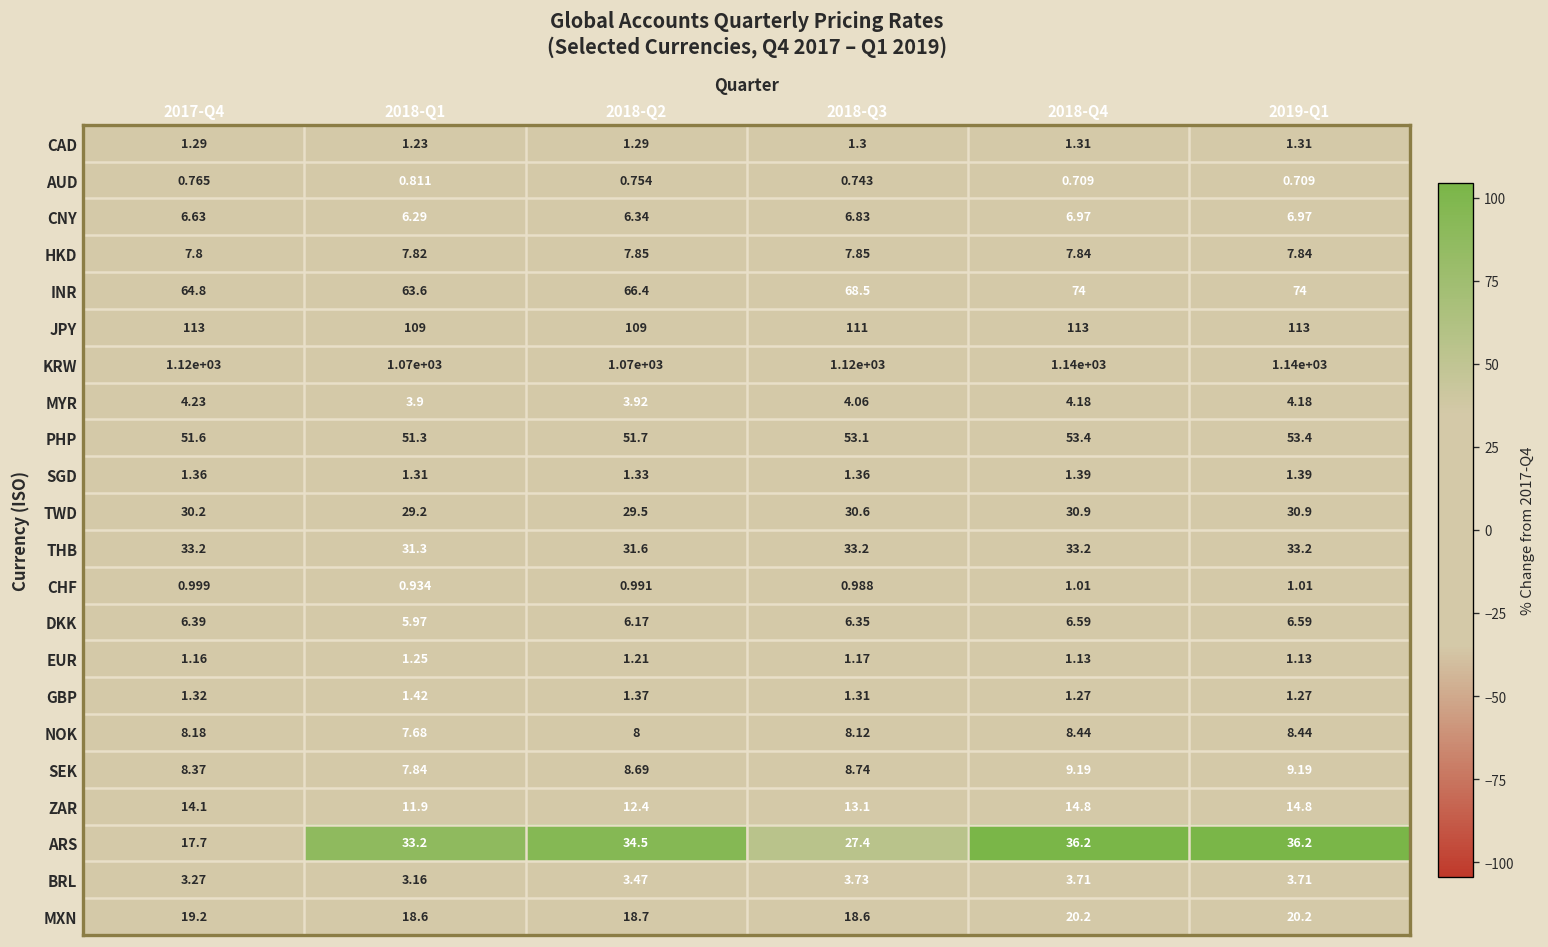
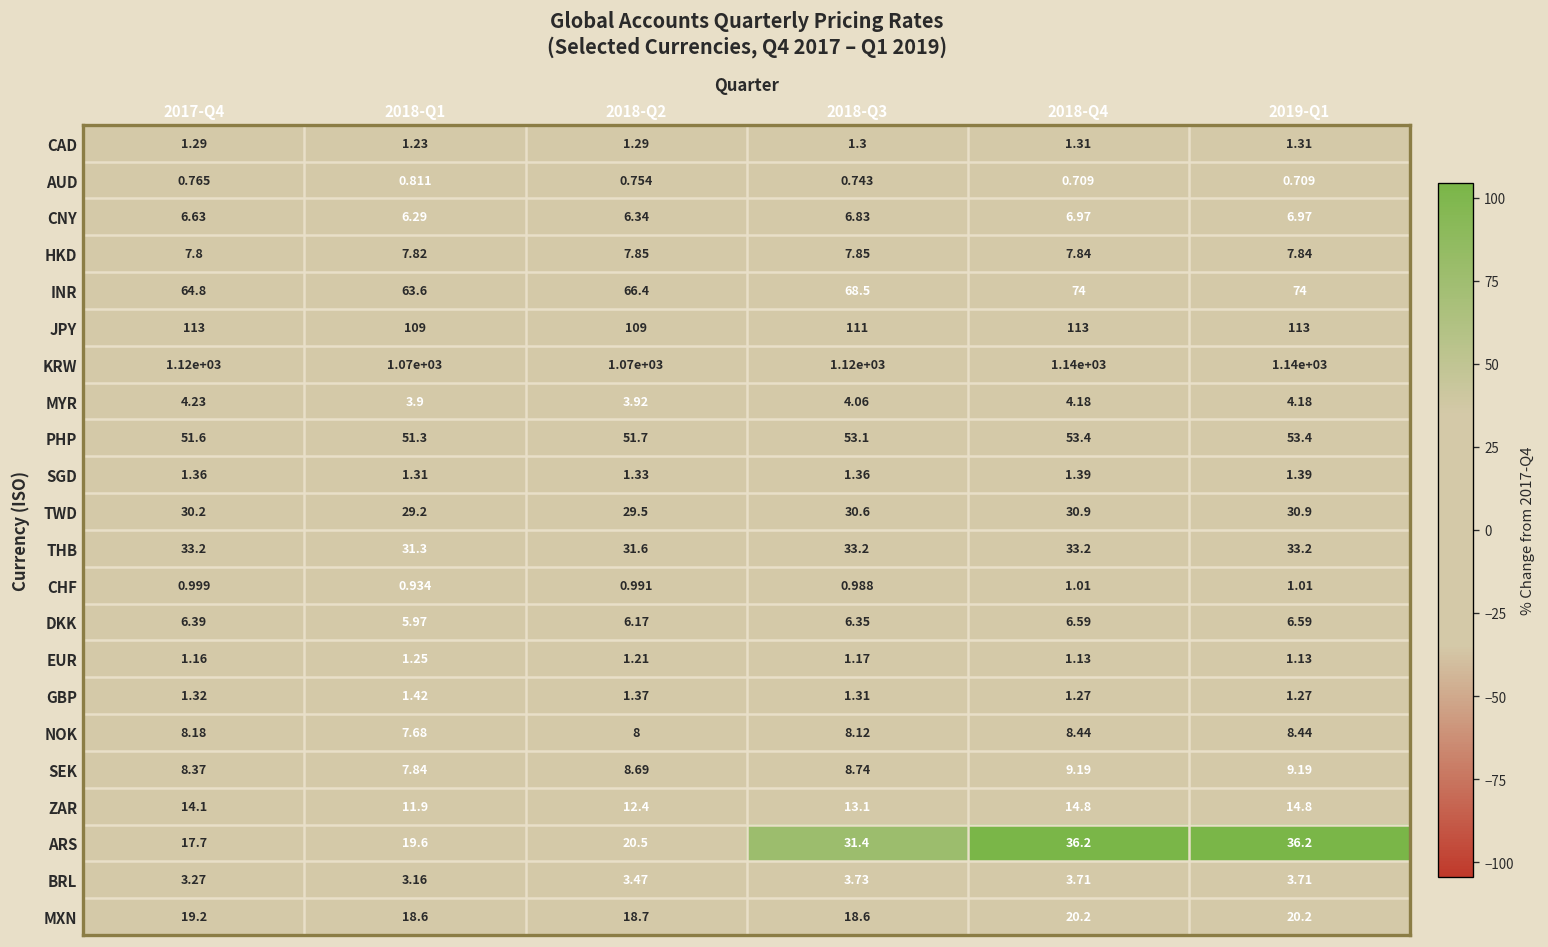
ARS, 2018-Q1: 33.2 -> 19.6
ARS, 2018-Q2: 34.5 -> 20.5
ARS, 2018-Q3: 27.4 -> 31.4
